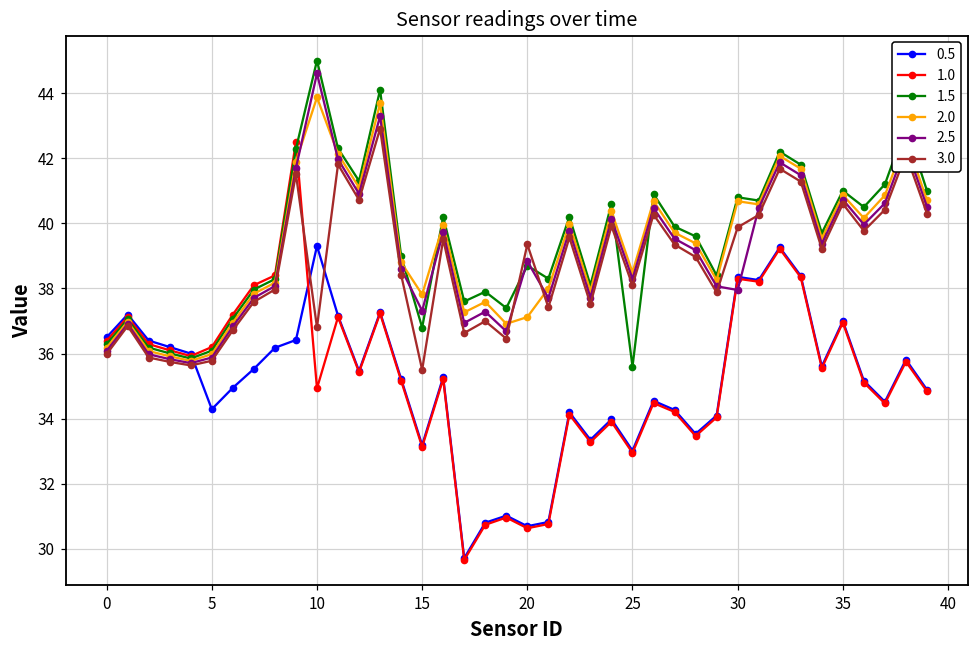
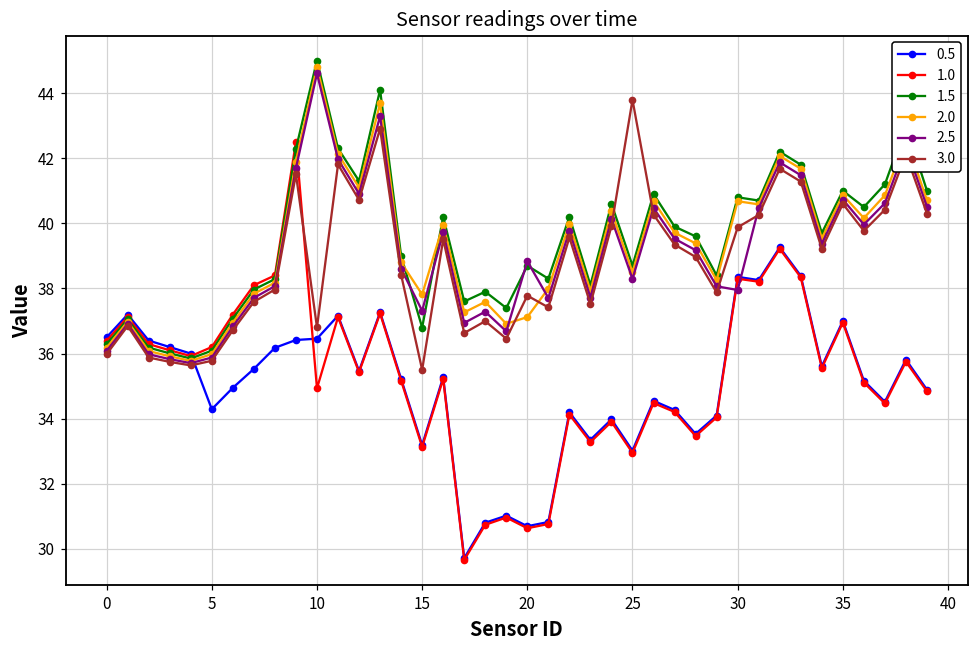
0.5, 10: 39.3 -> 36.5
2.0, 10: 43.9 -> 44.8
3.0, 20: 39.4 -> 37.8
1.5, 25: 35.6 -> 38.7
3.0, 25: 38.1 -> 43.8
